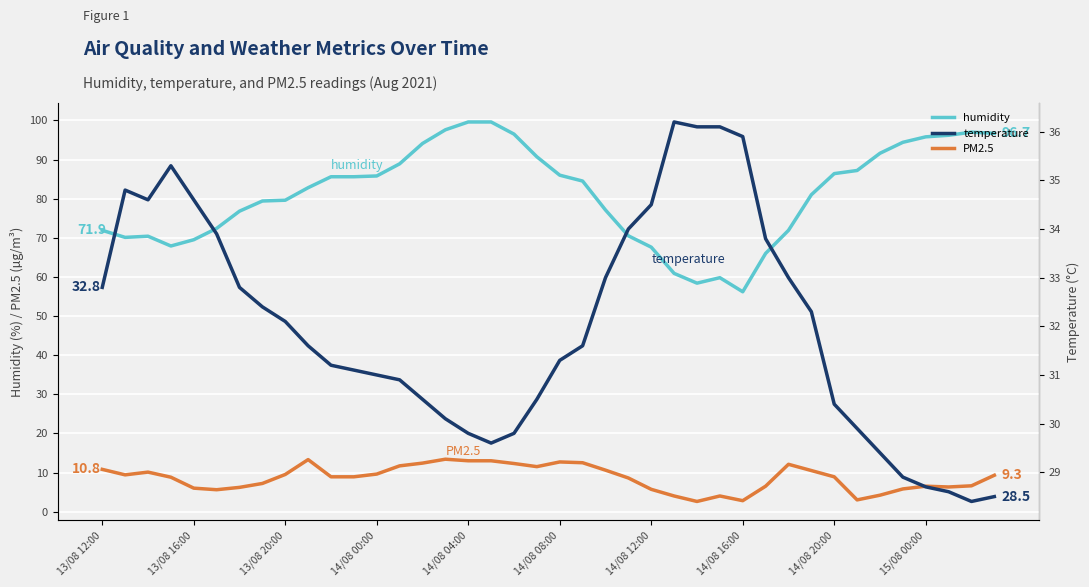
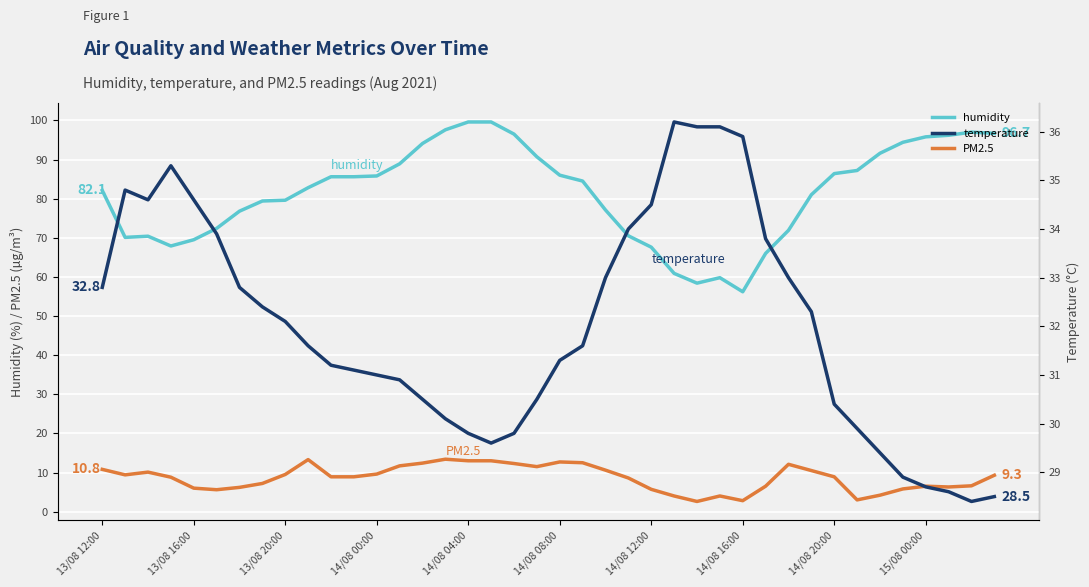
humidity, 13/08 12:00: 71.9 -> 82.1
